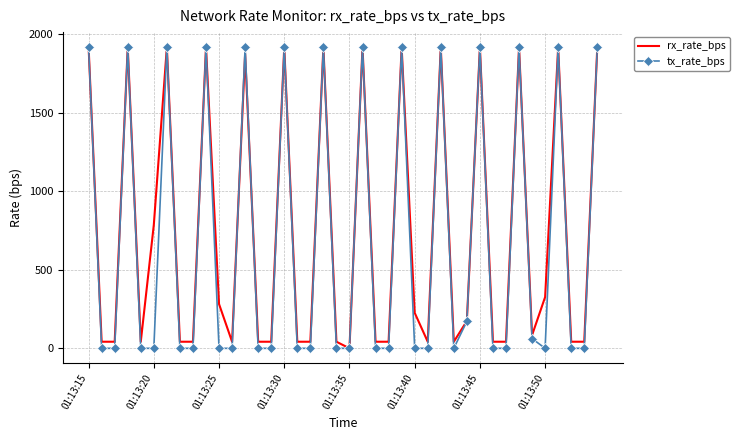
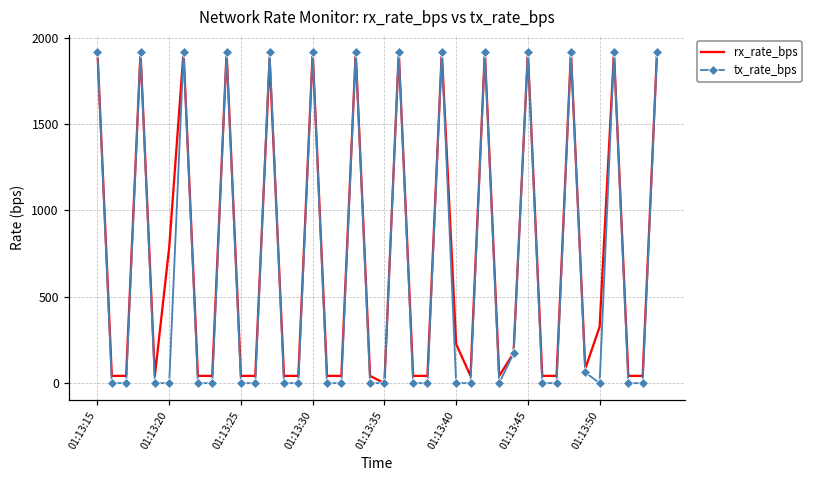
rx_rate_bps, 01:13:25: 280 -> 40
